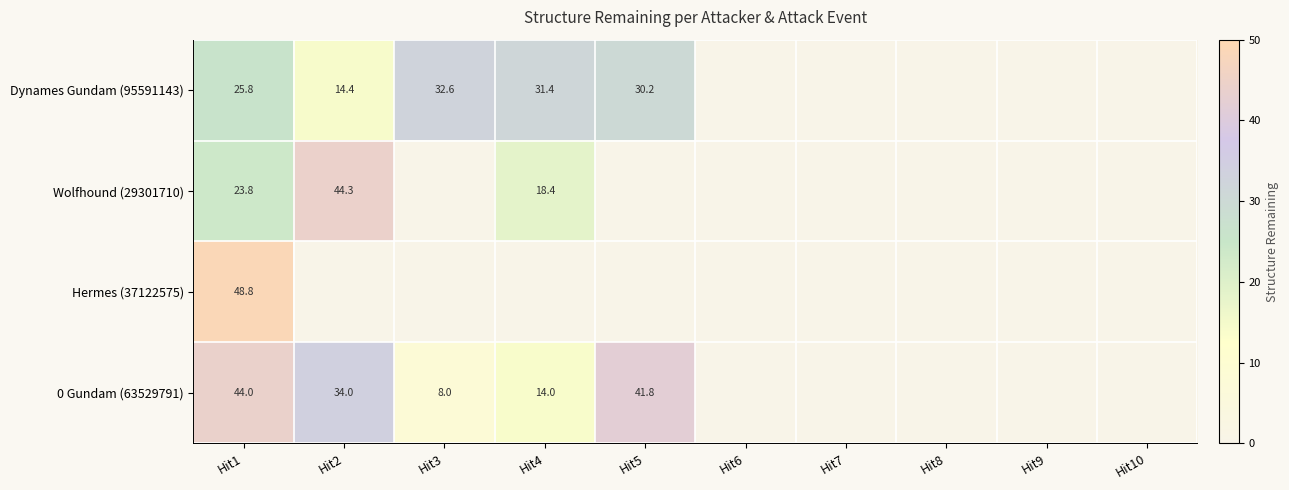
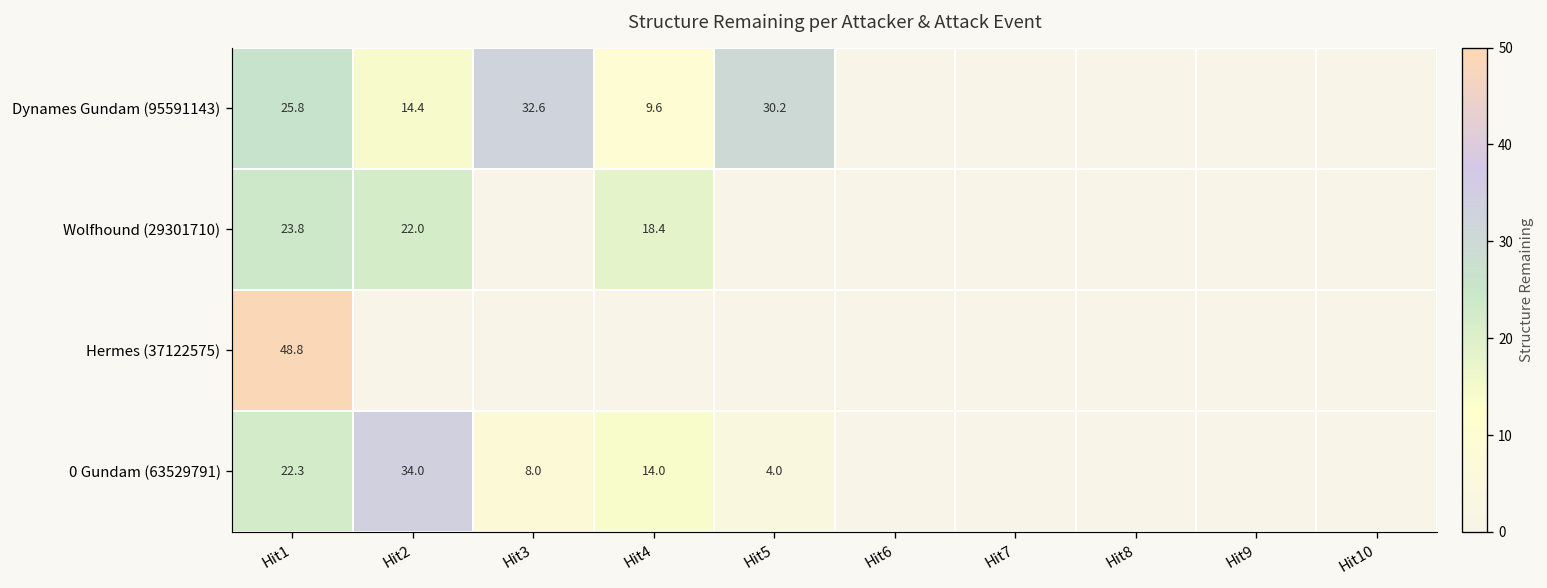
Dynames Gundam (95591143), Hit4: 31.4 -> 9.6
Wolfhound (29301710), Hit2: 44.3 -> 22.0
0 Gundam (63529791), Hit1: 44.0 -> 22.3
0 Gundam (63529791), Hit5: 41.8 -> 4.0
